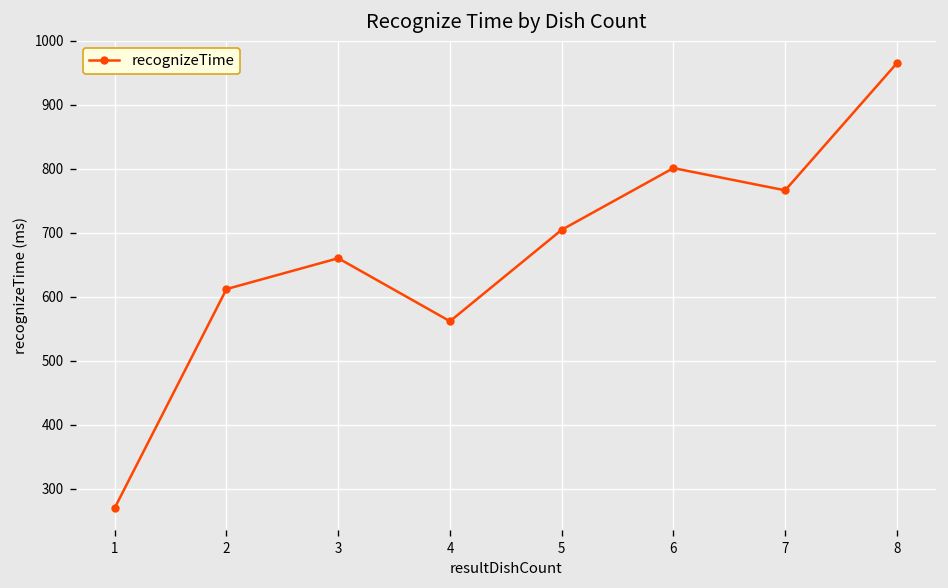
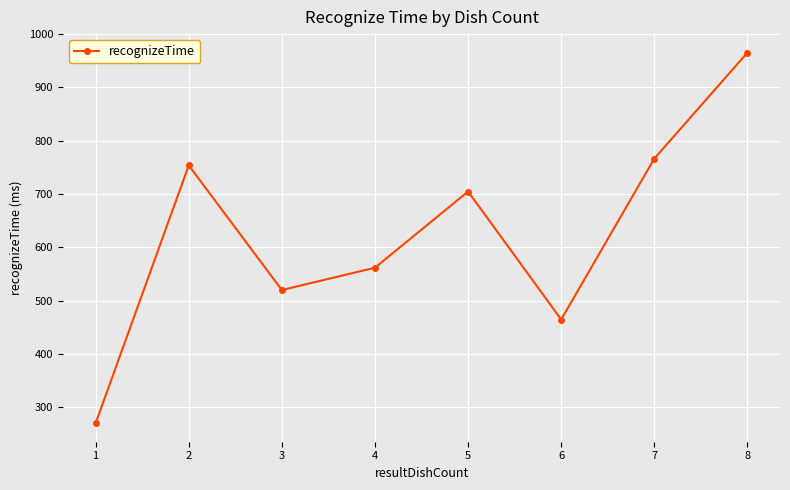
2: 610 -> 750
3: 660 -> 520
6: 800 -> 460
